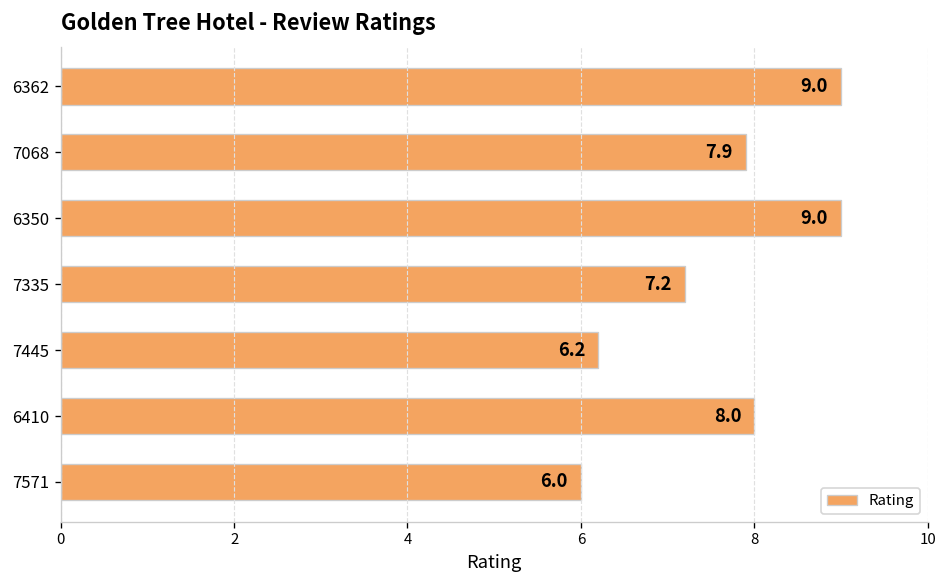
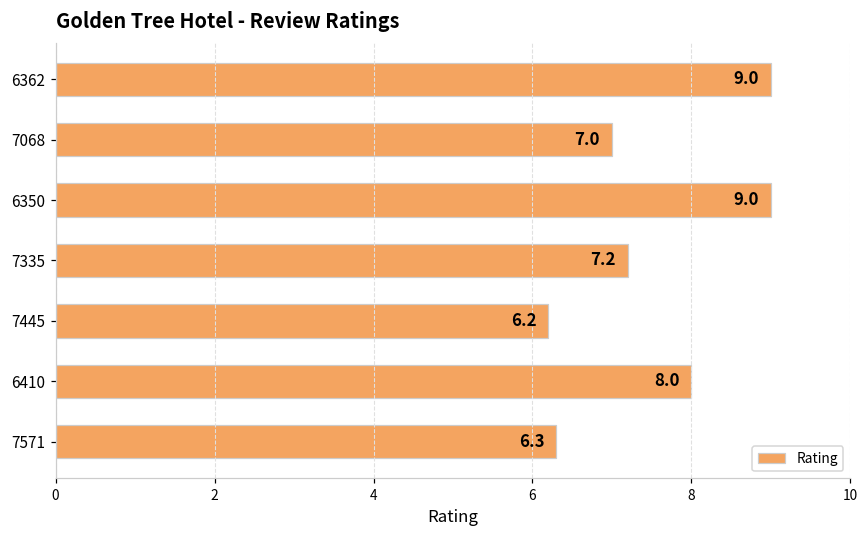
7068: 7.9 -> 7.0
7571: 6.0 -> 6.3
